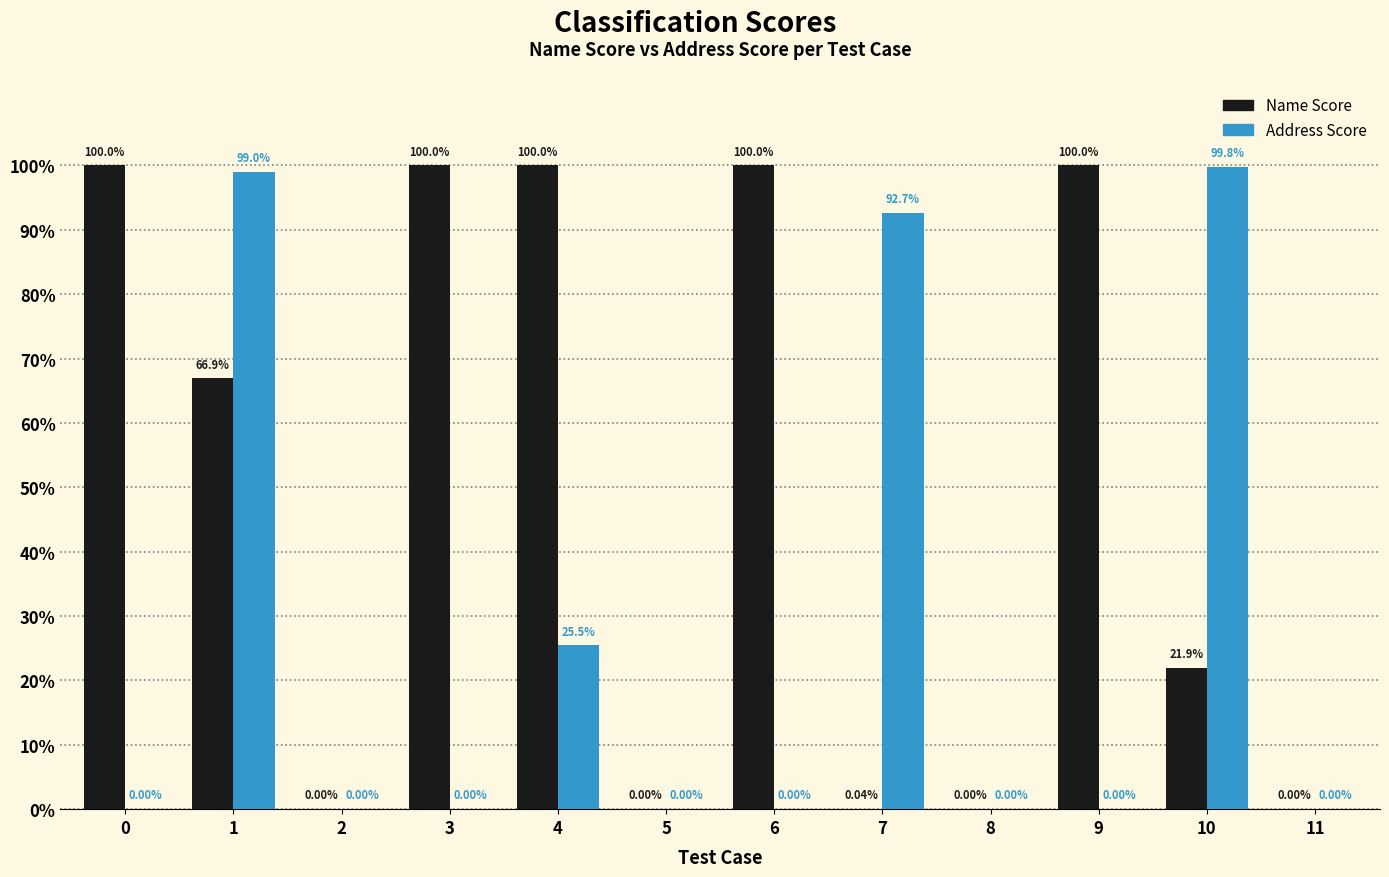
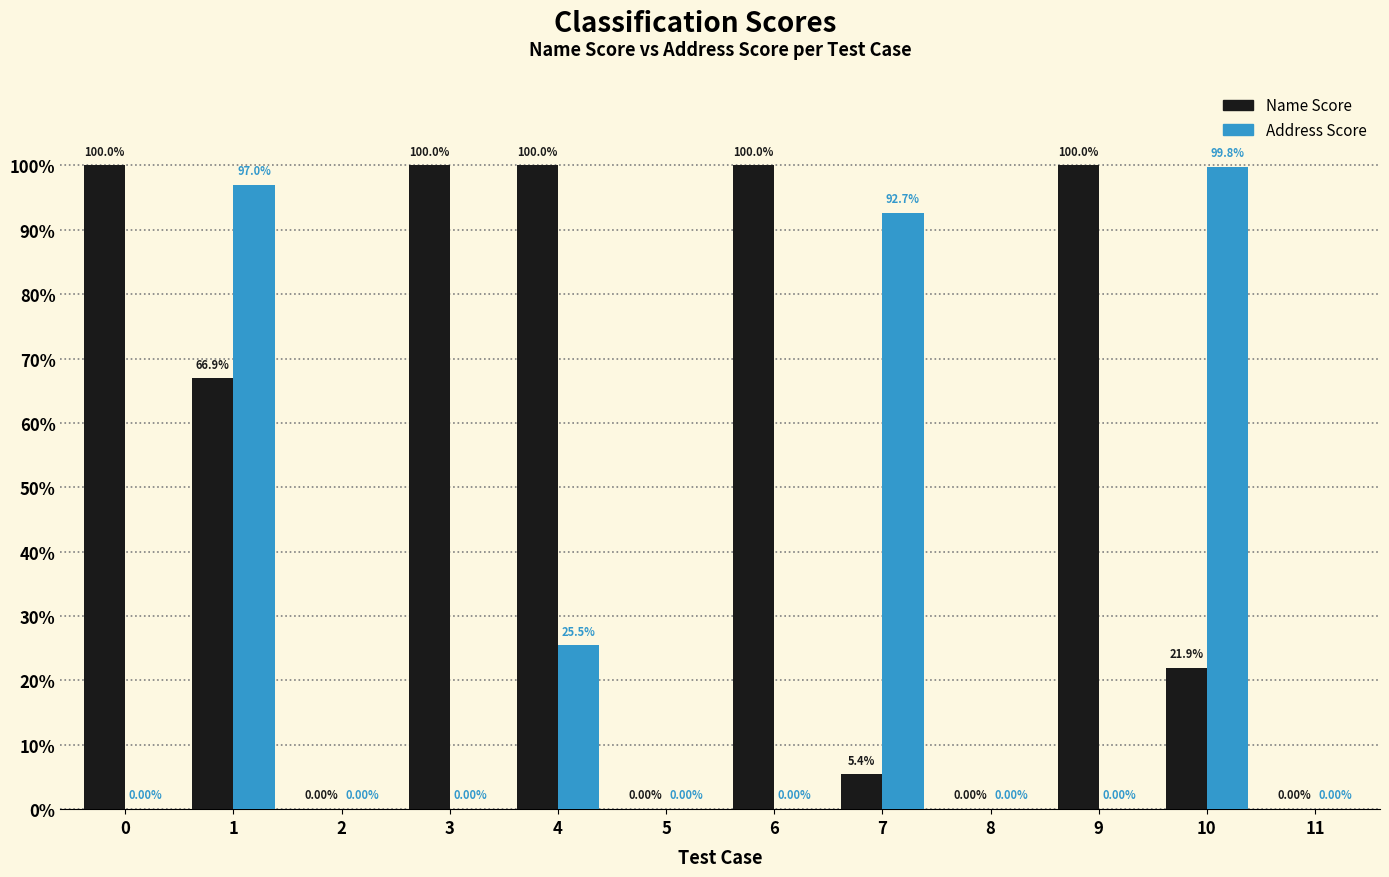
Address Score, 1: 99.0% -> 97.0%
Name Score, 7: 0.04% -> 5.4%
